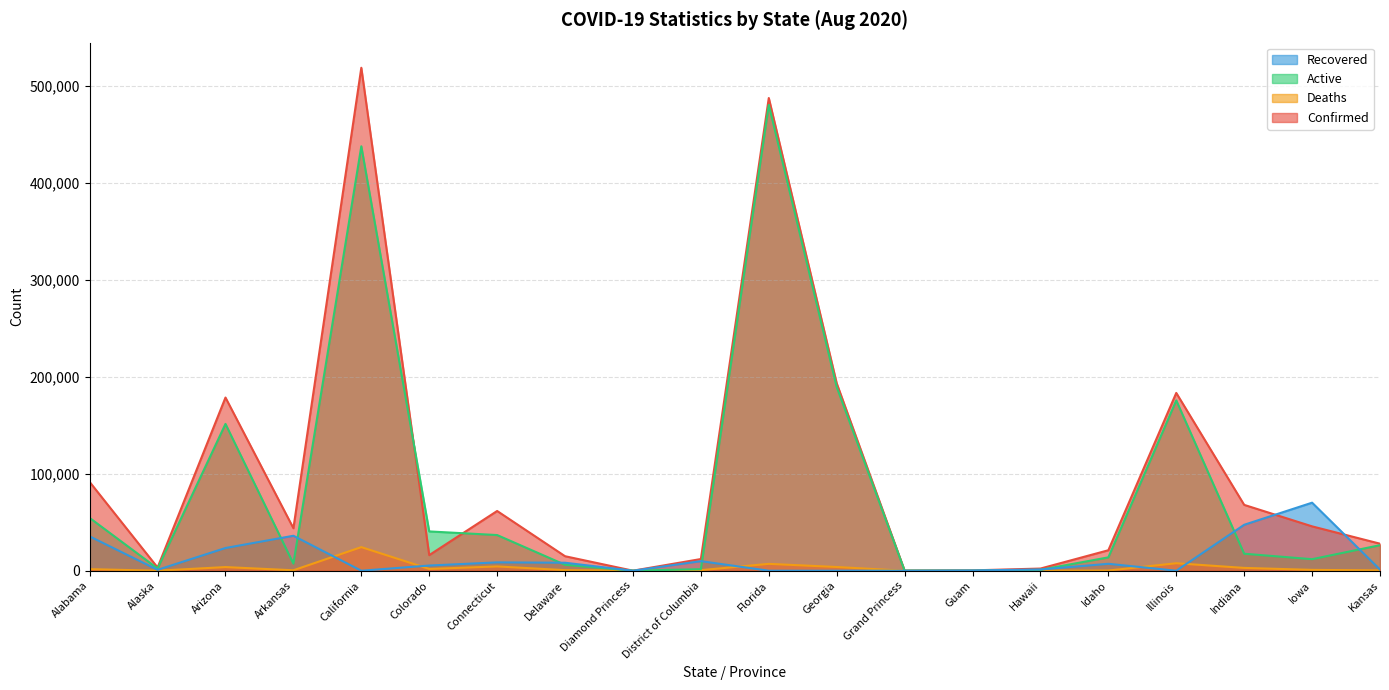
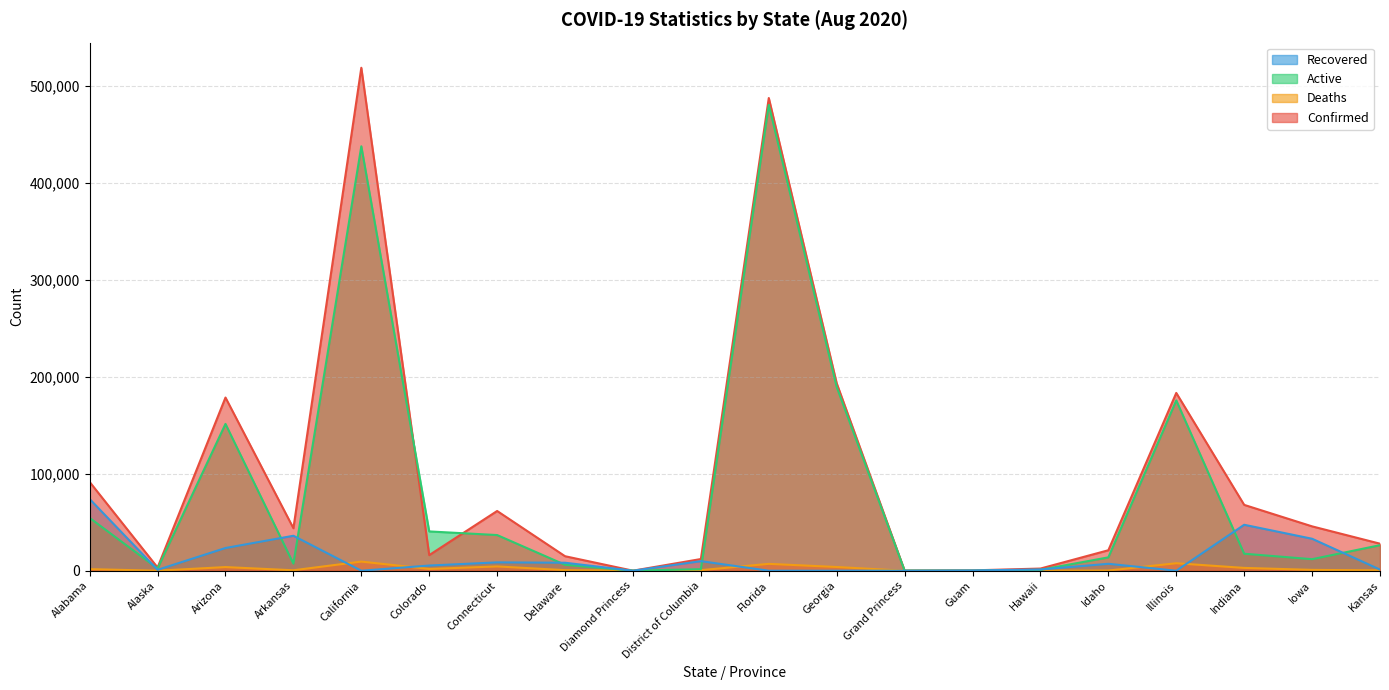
Recovered, Alabama: 40,000 -> 70,000
Deaths, California: 20,000 -> 10,000
Recovered, Iowa: 70,000 -> 30,000
